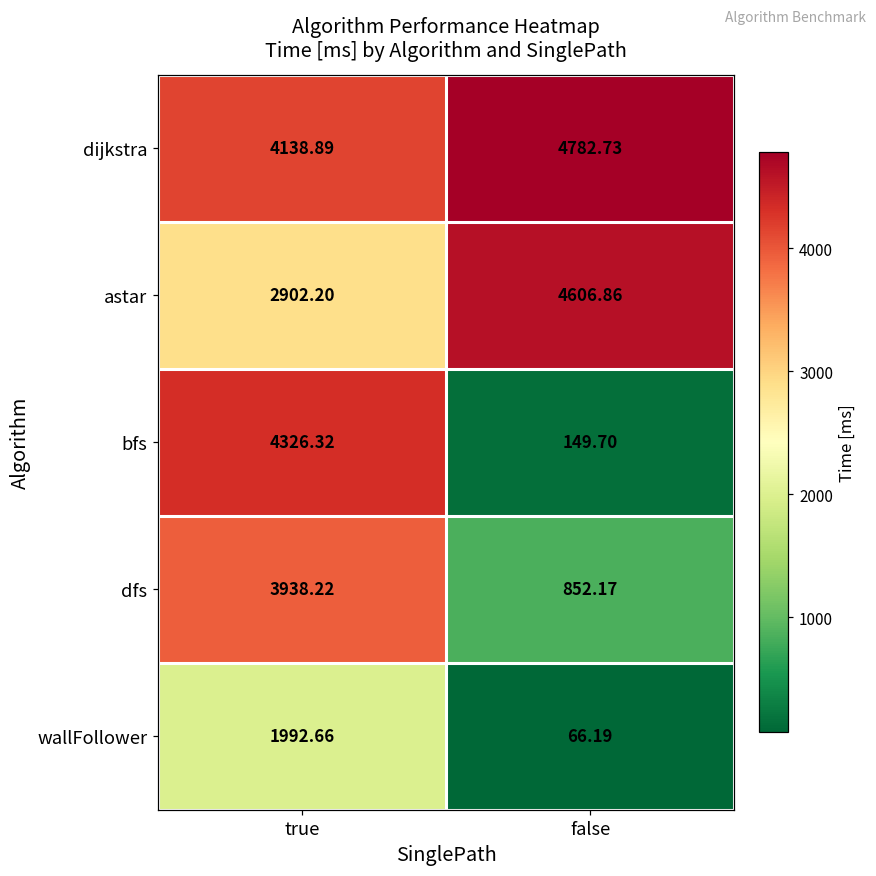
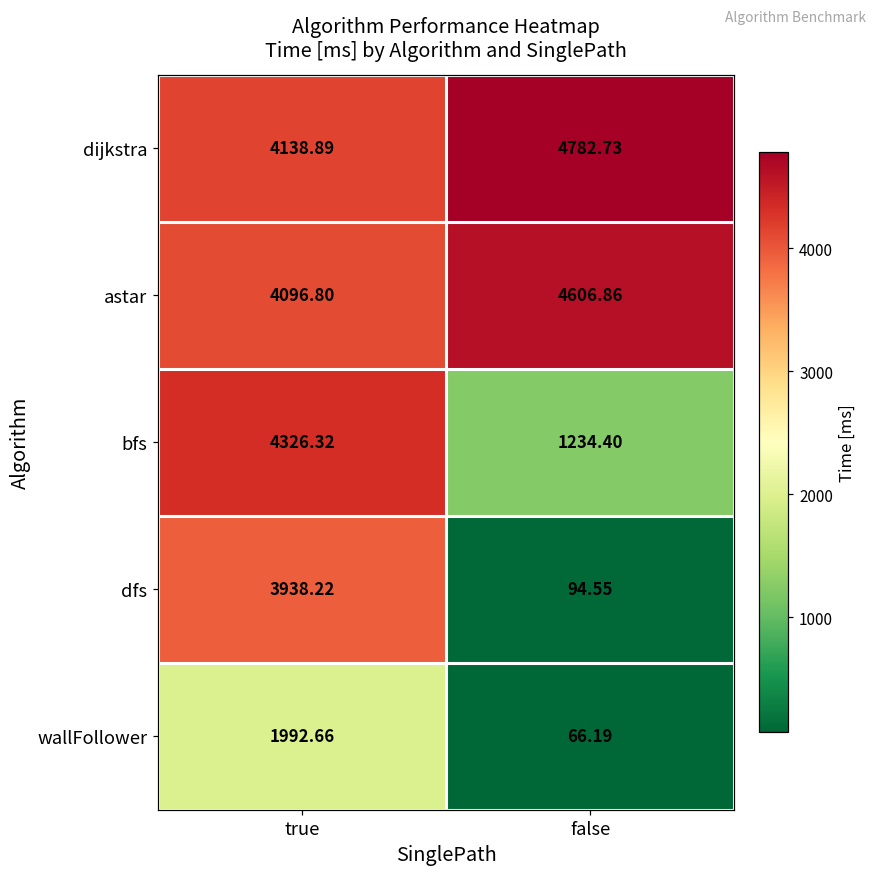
astar, true: 2902.20 -> 4096.80
bfs, false: 149.70 -> 1234.40
dfs, false: 852.17 -> 94.55
